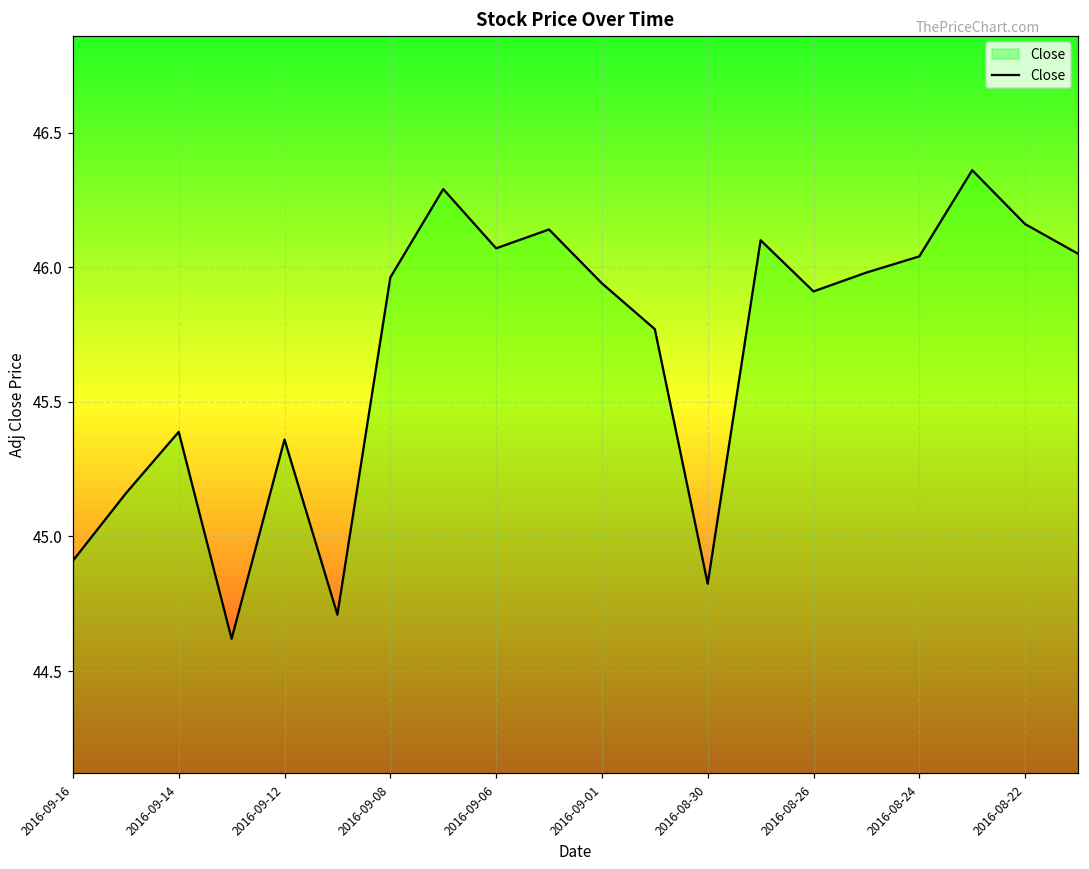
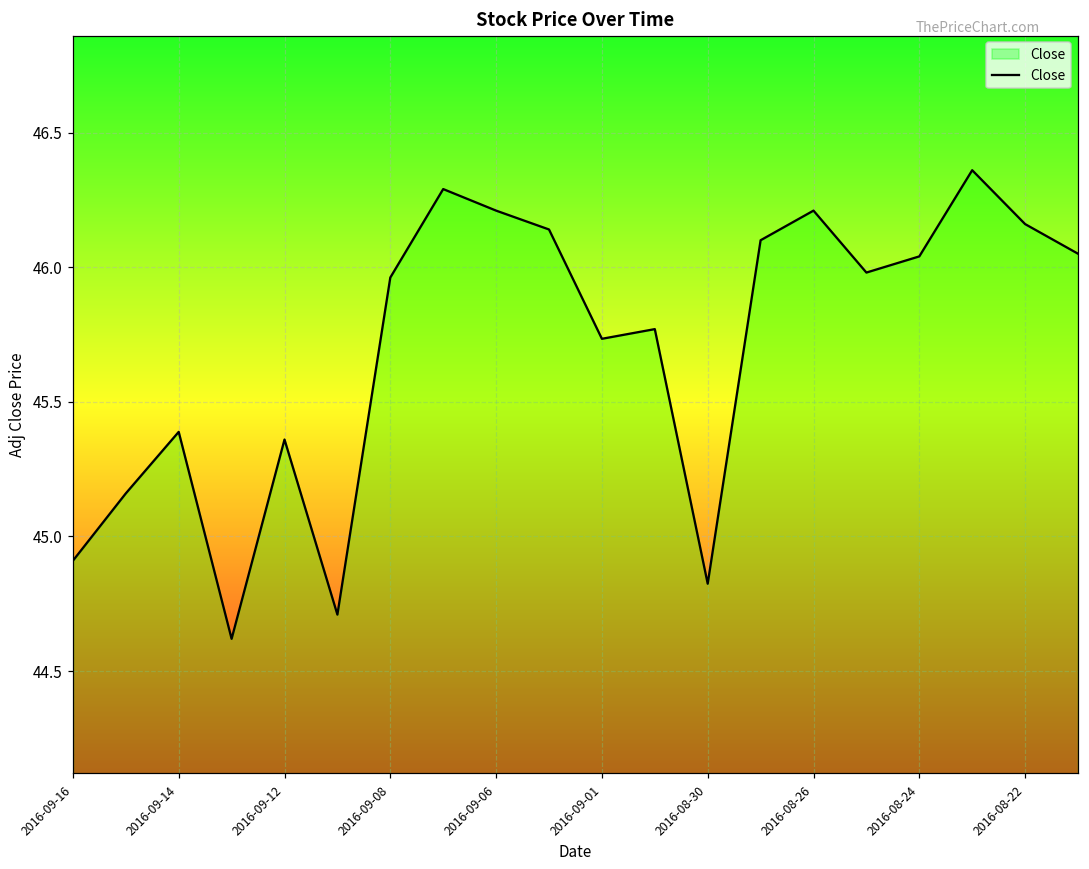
2016-09-06: 46.07 -> 46.21
2016-09-01: 45.94 -> 45.73
2016-08-26: 45.91 -> 46.21
